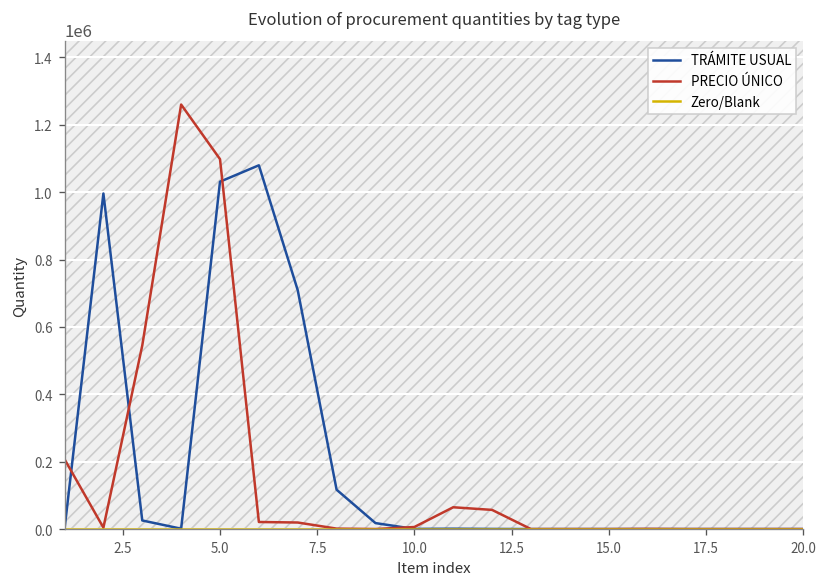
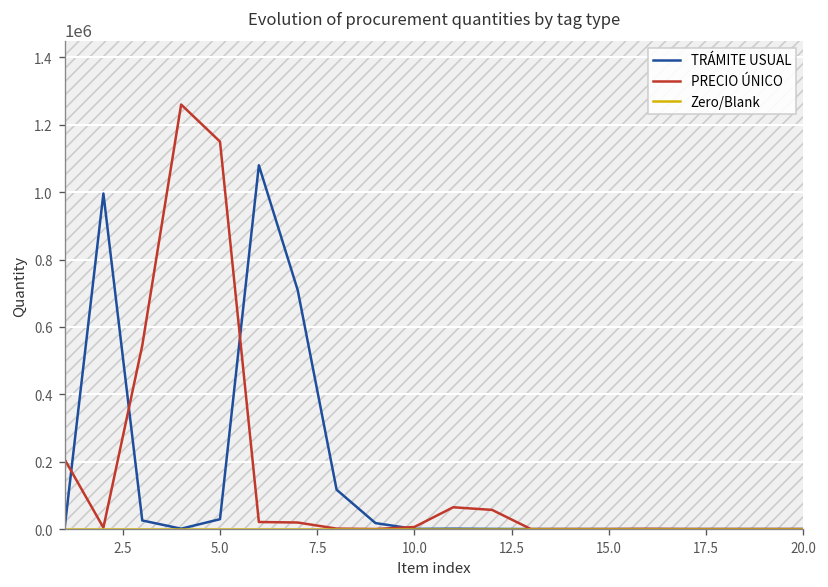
TRÁMITE USUAL, 5.0: 1030000 -> 30000
PRECIO ÚNICO, 5.0: 1100000 -> 1150000
